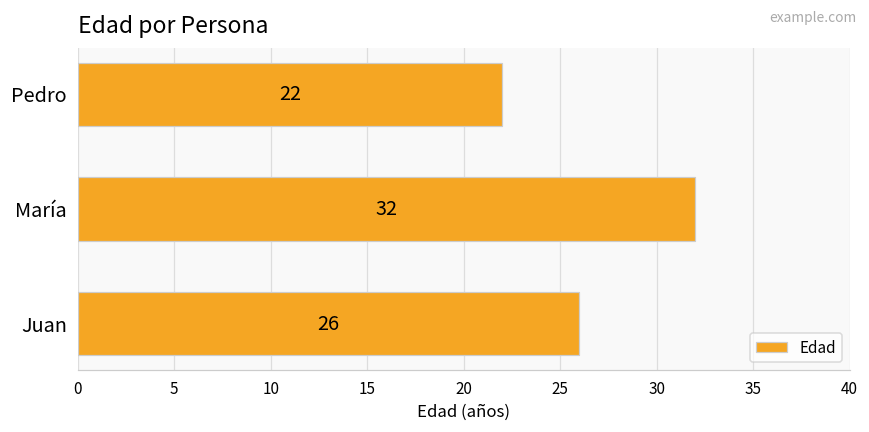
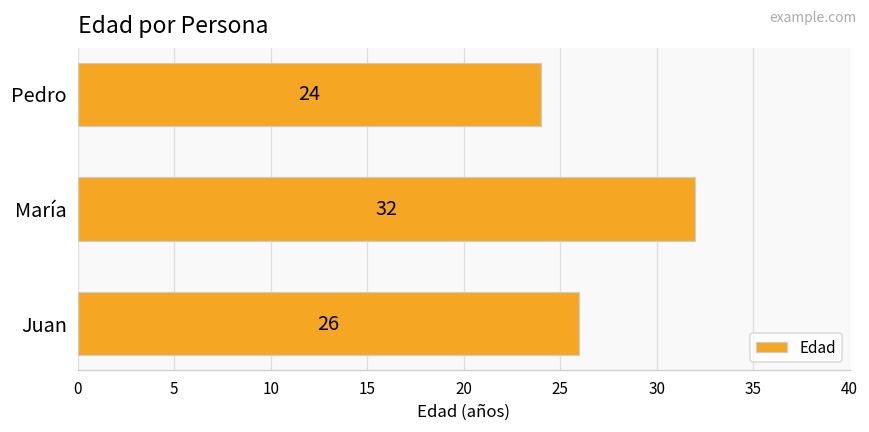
Pedro: 22 -> 24
